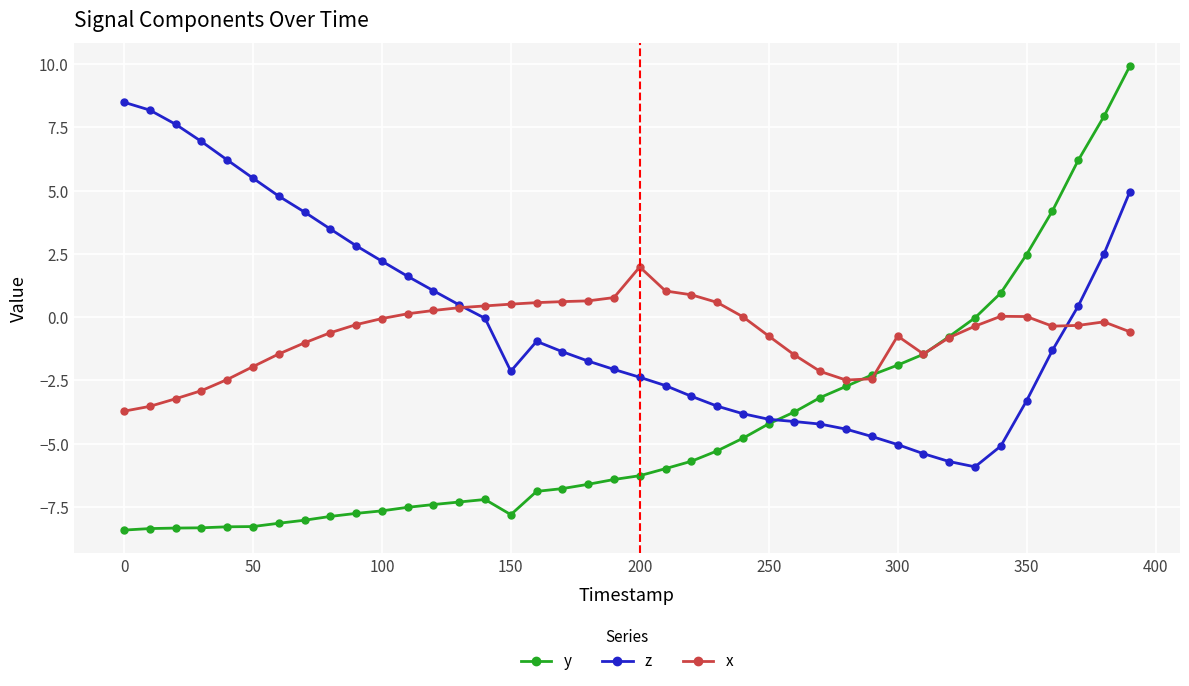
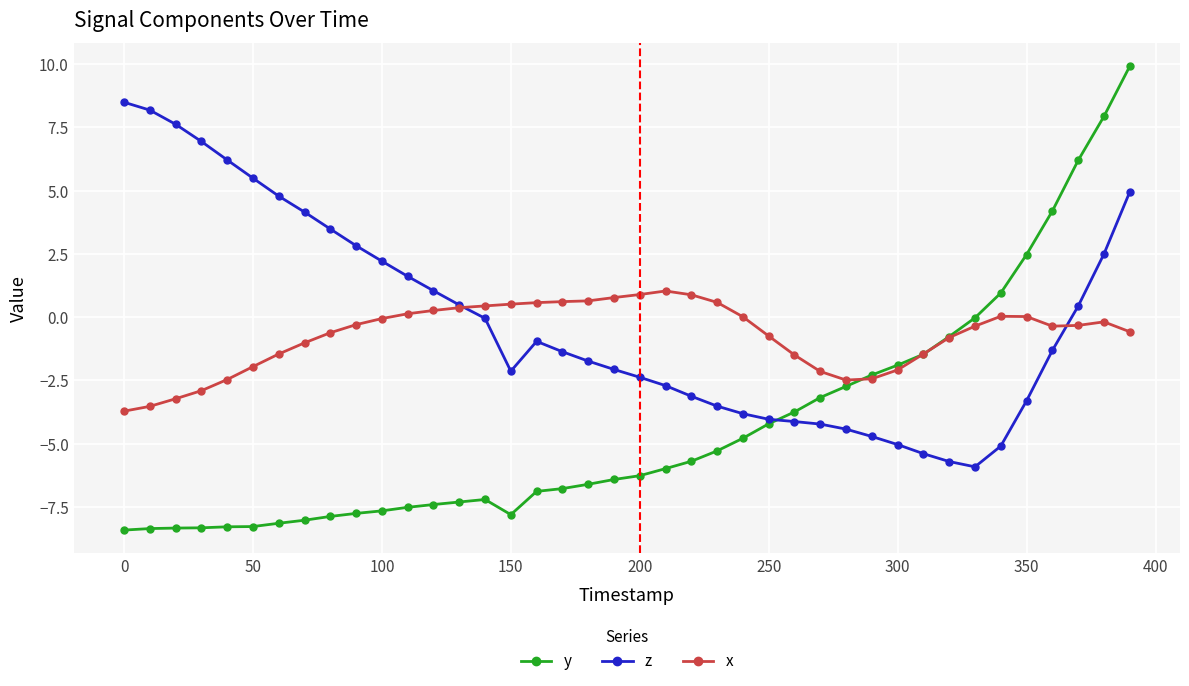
x, 200: 2.0 -> 0.9
x, 300: -0.8 -> -2.1
